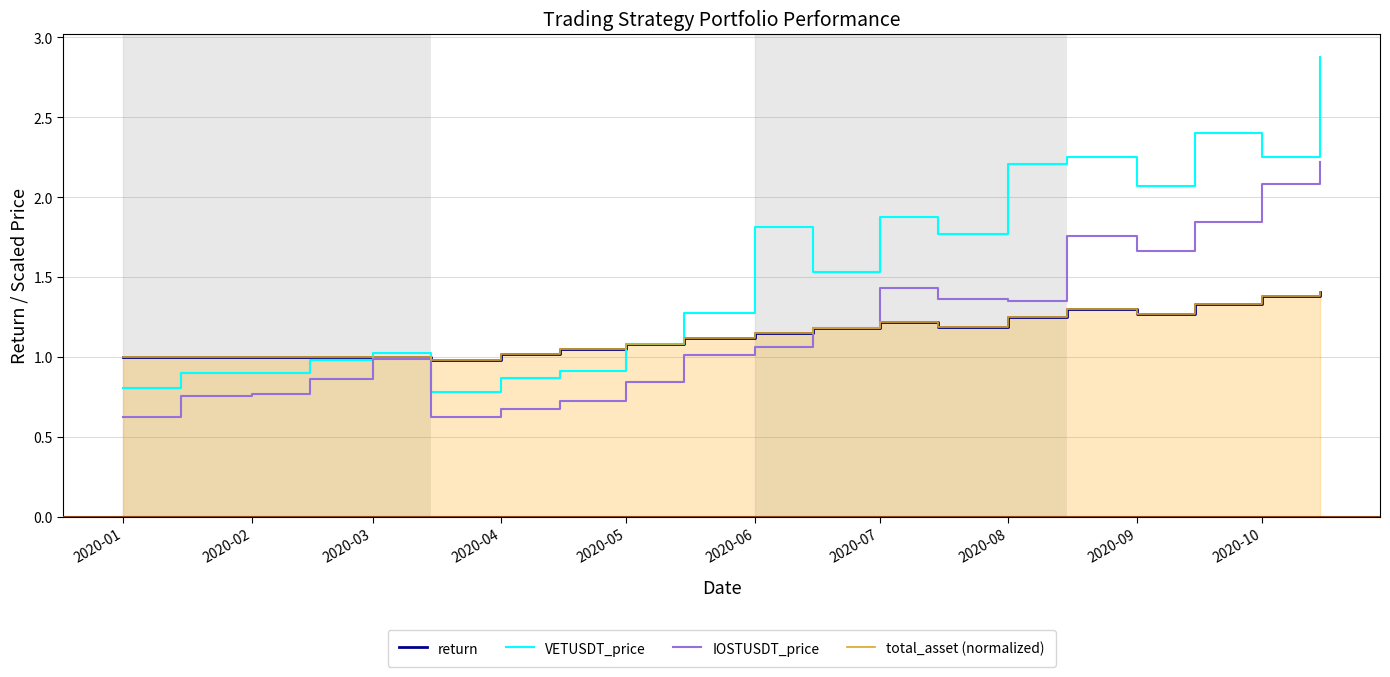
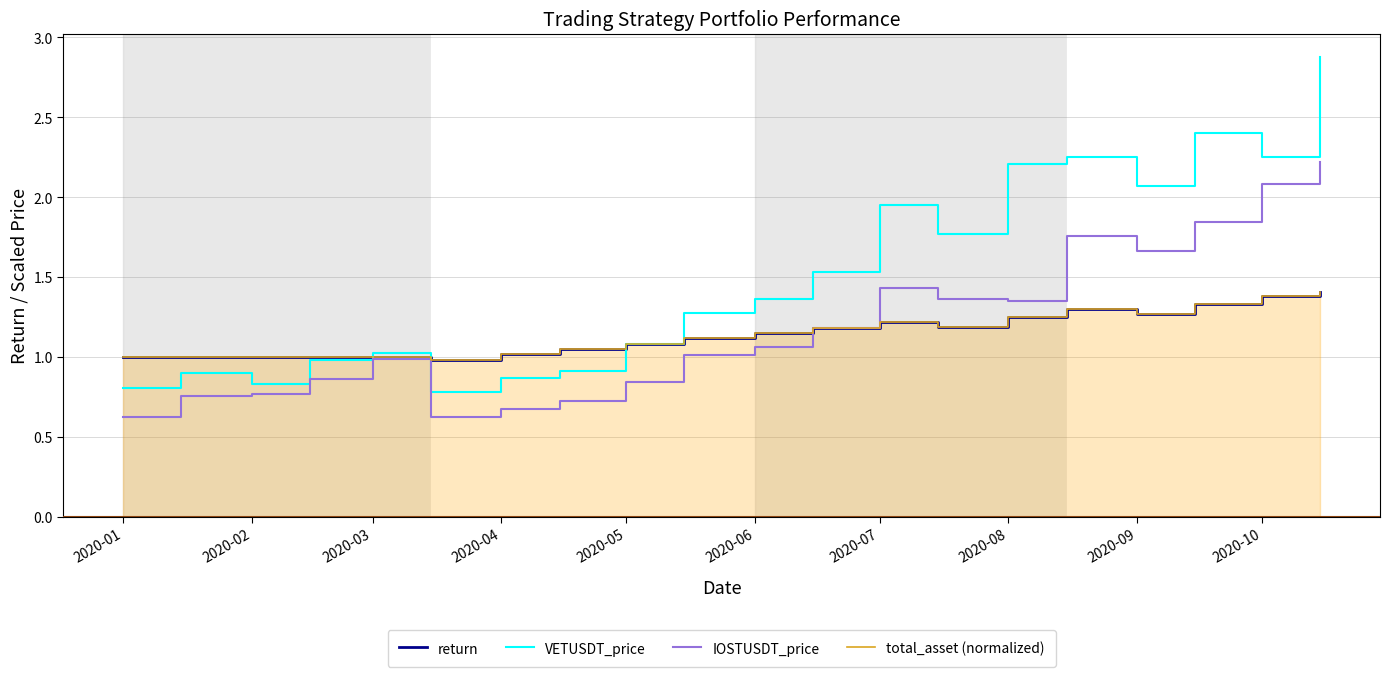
VETUSDT_price, 2020-02: 0.90 -> 0.83
VETUSDT_price, 2020-06: 1.82 -> 1.37
VETUSDT_price, 2020-07: 1.88 -> 1.95
